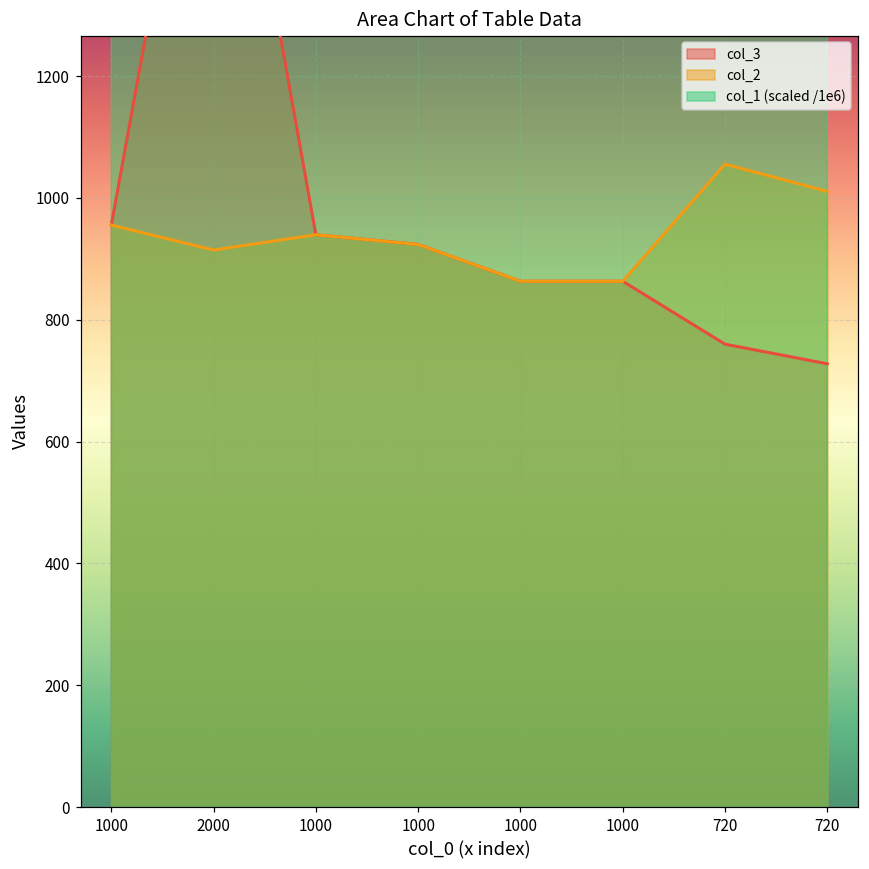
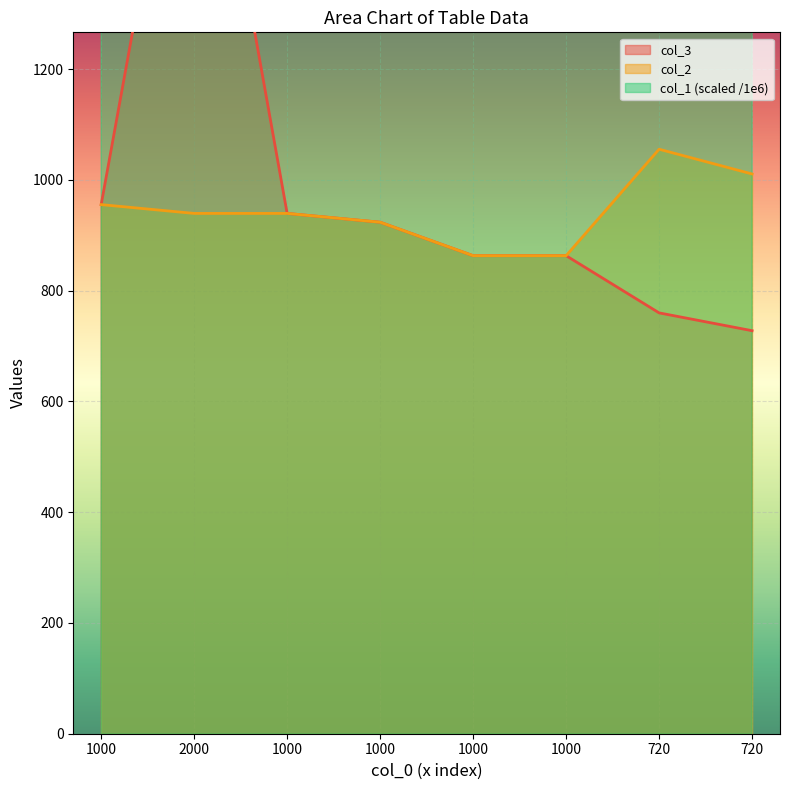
col_2, 2000: 910 -> 940
